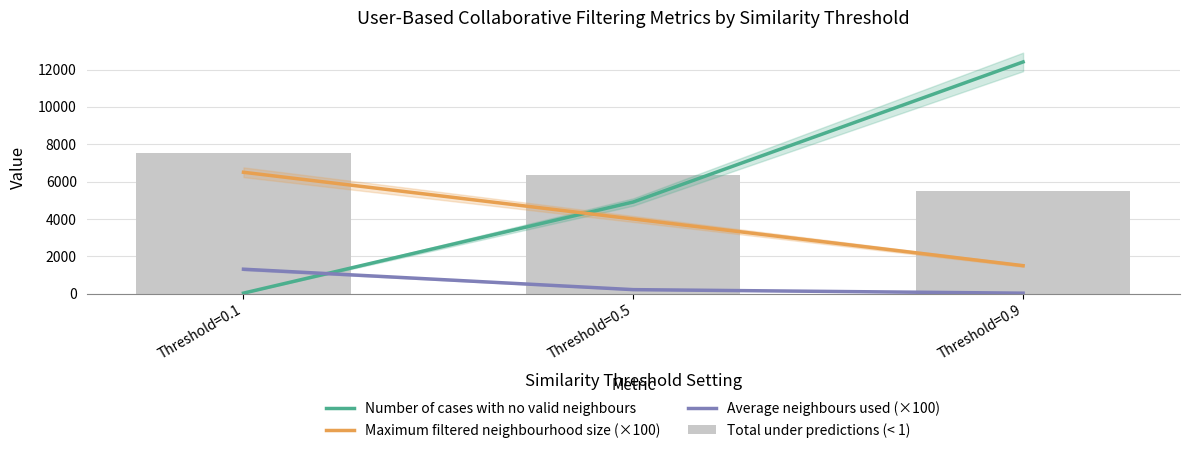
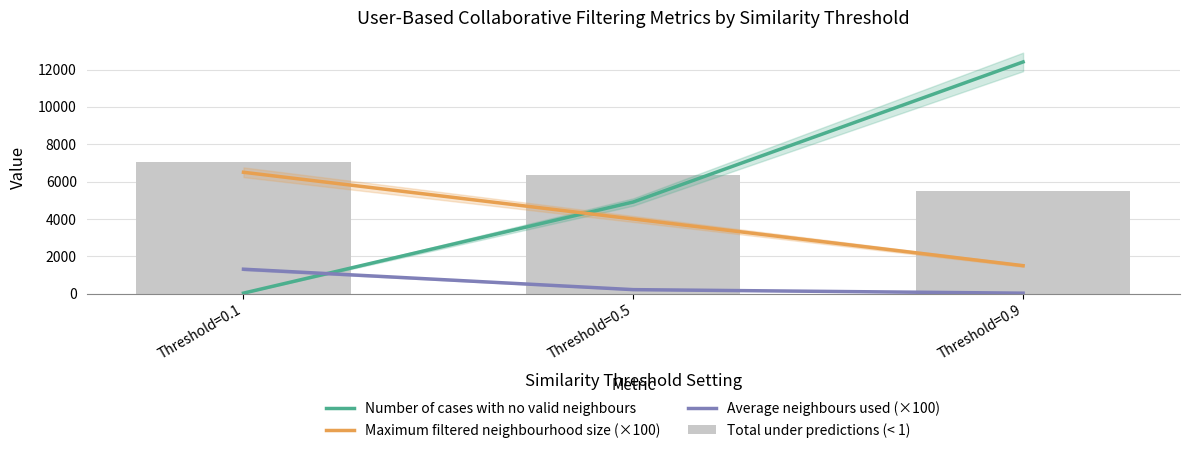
Total under predictions (< 1), Threshold=0.1: 7500 -> 7100
